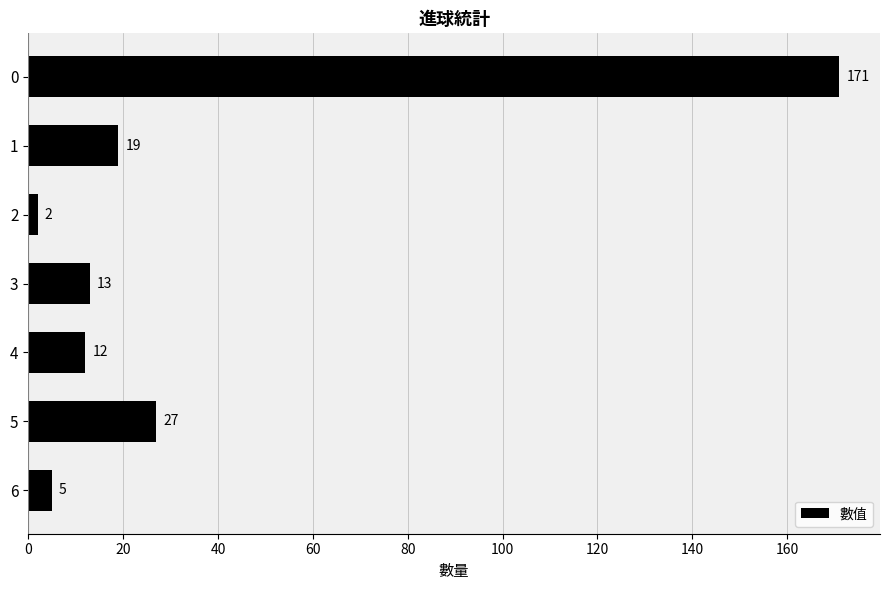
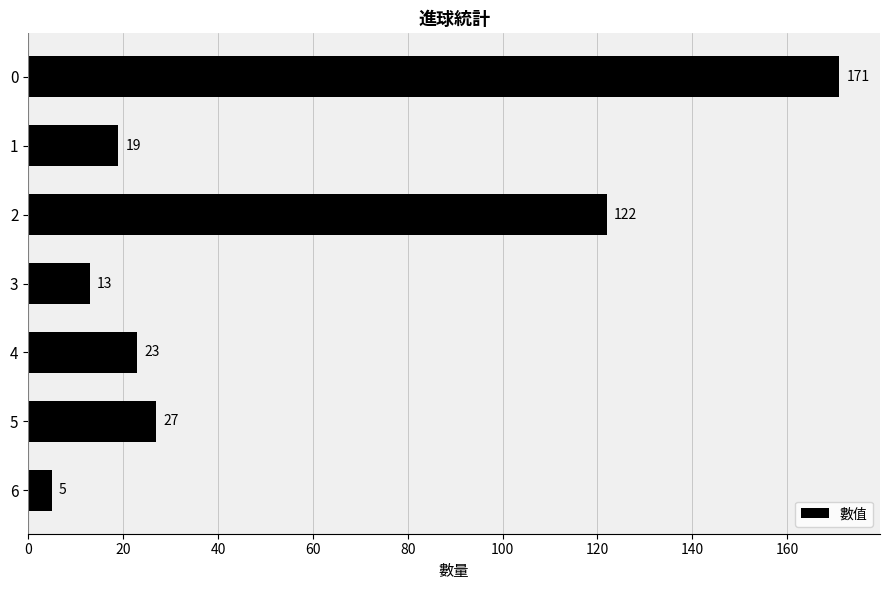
2: 2 -> 122
4: 12 -> 23
